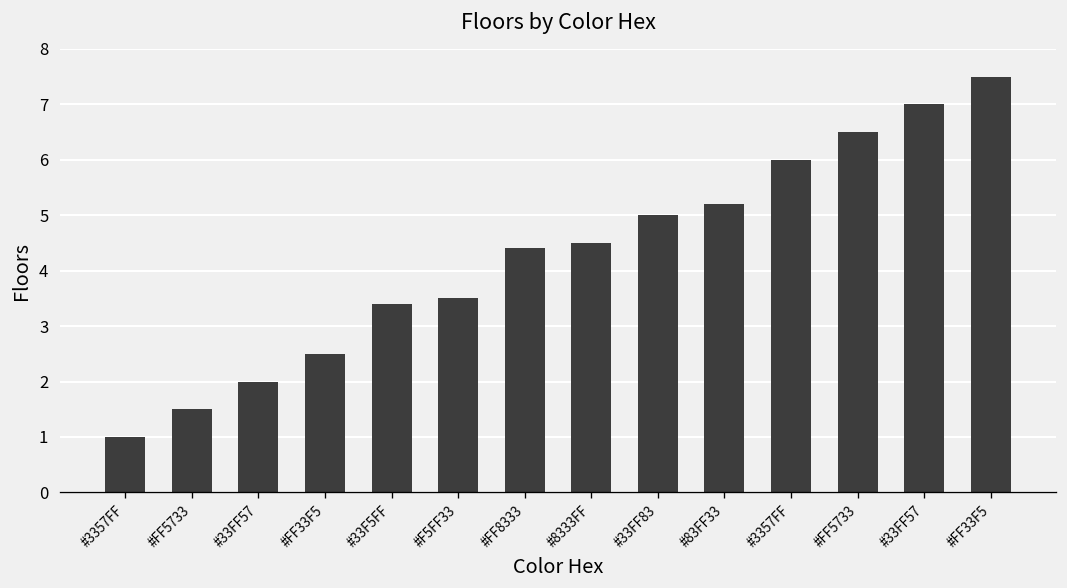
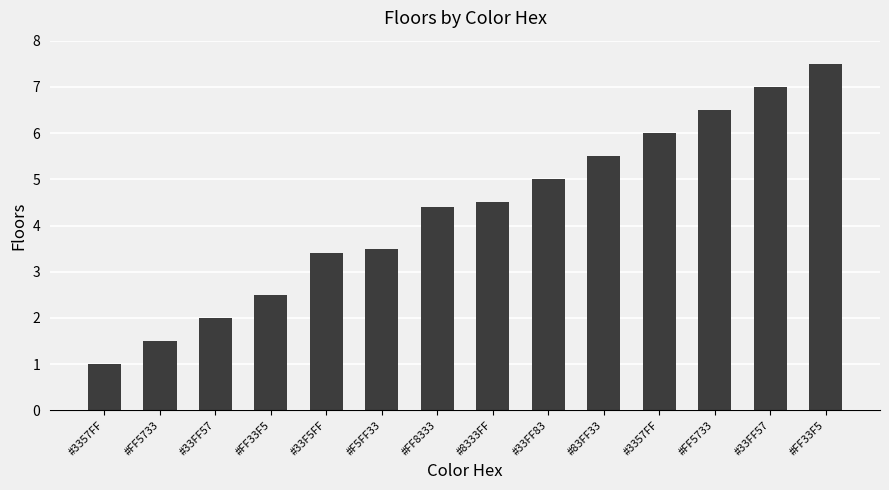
#83FF33: 5.2 -> 5.5
